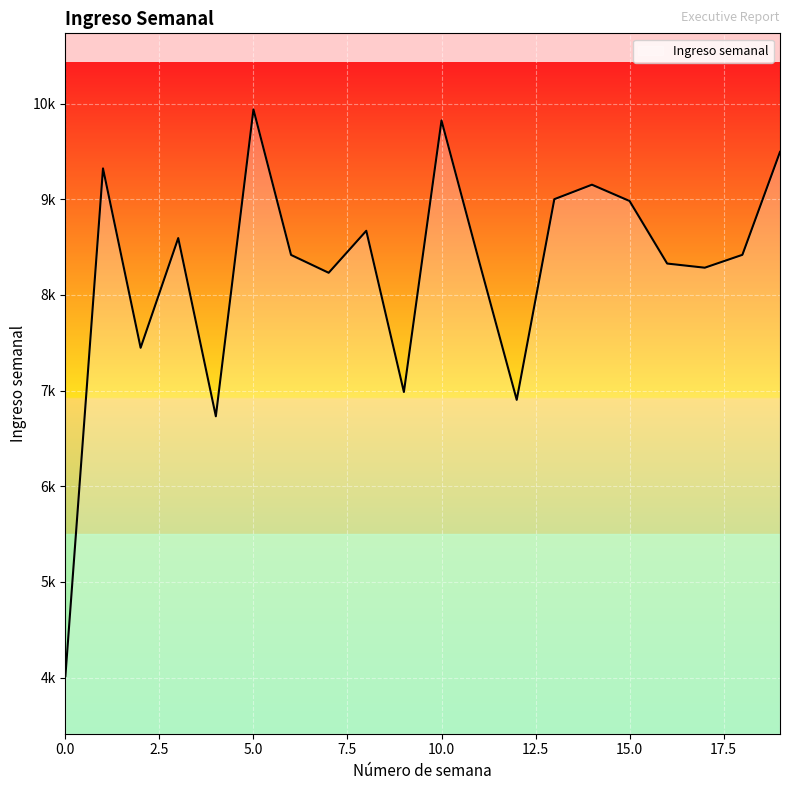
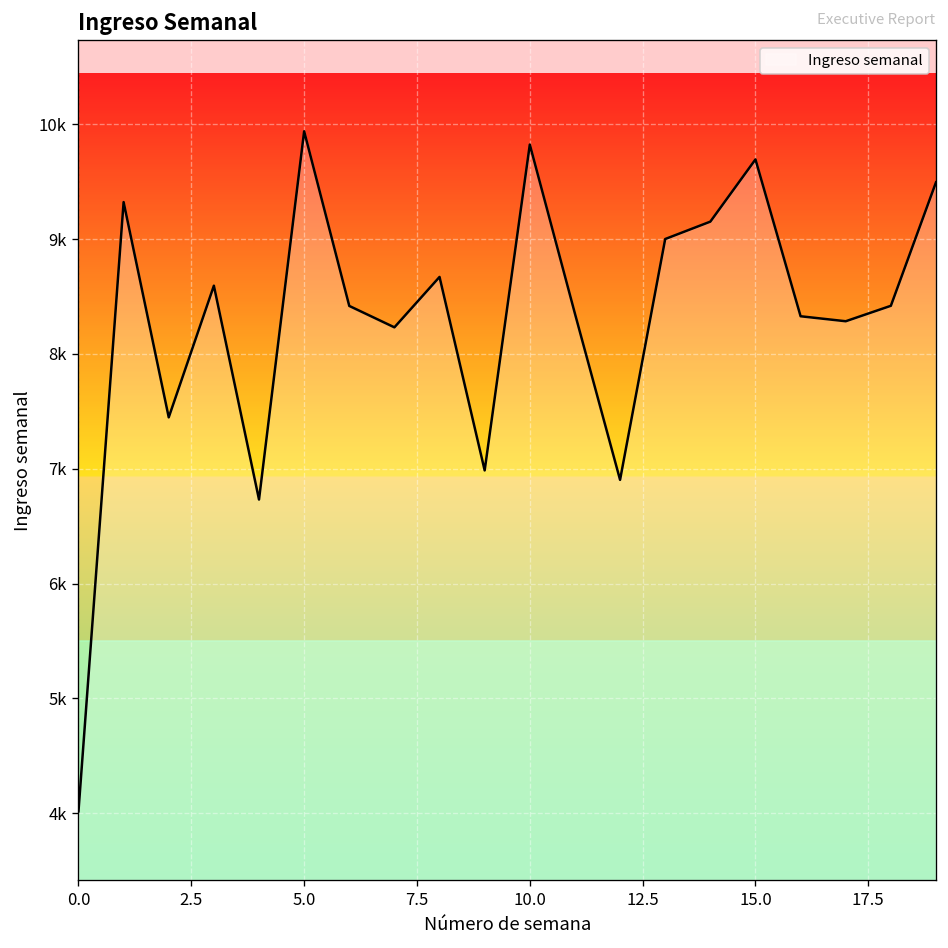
15.0: 9000 -> 9700
